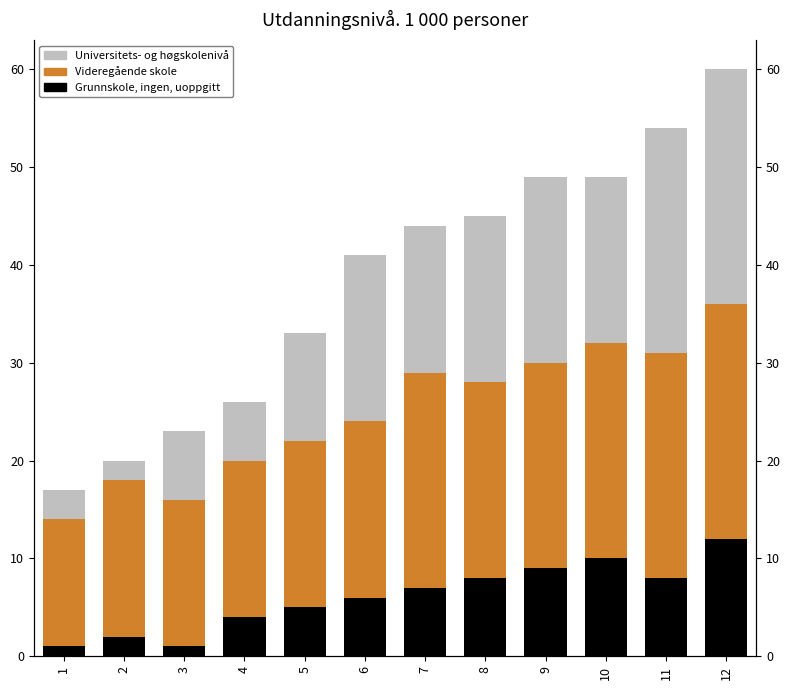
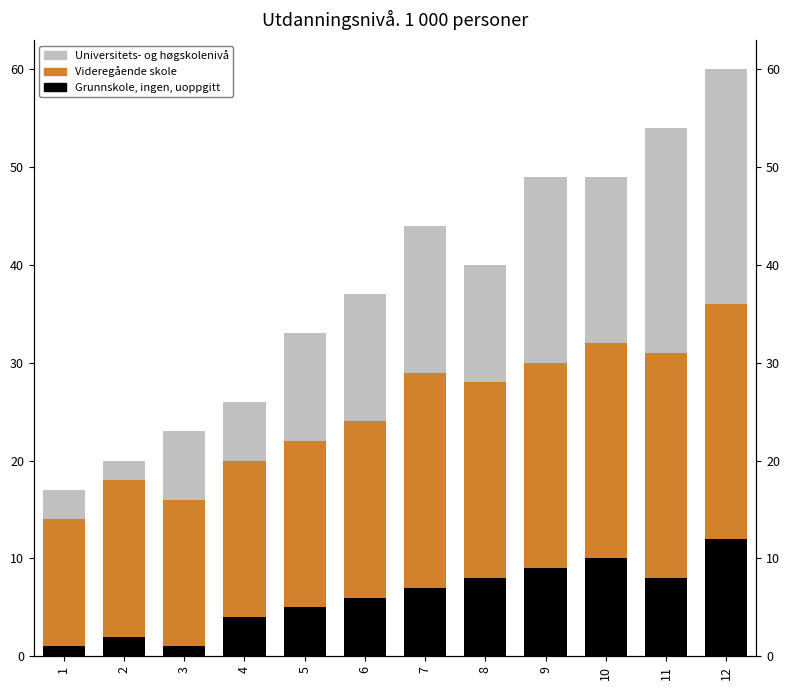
Universitets- og høgskolenivå, 6: 17 -> 13
Universitets- og høgskolenivå, 8: 17 -> 12
